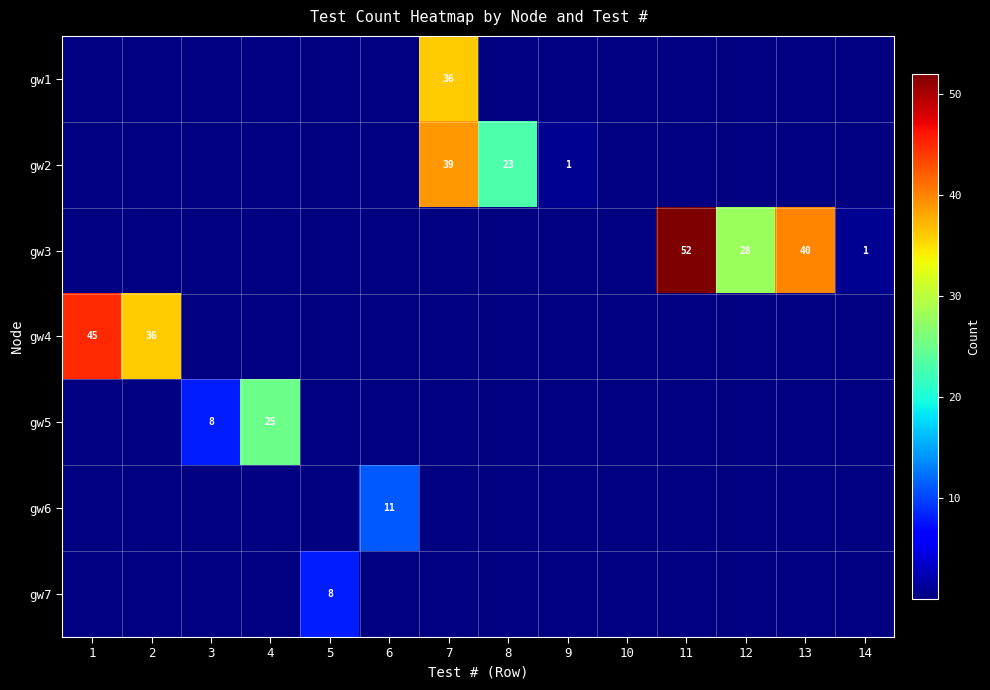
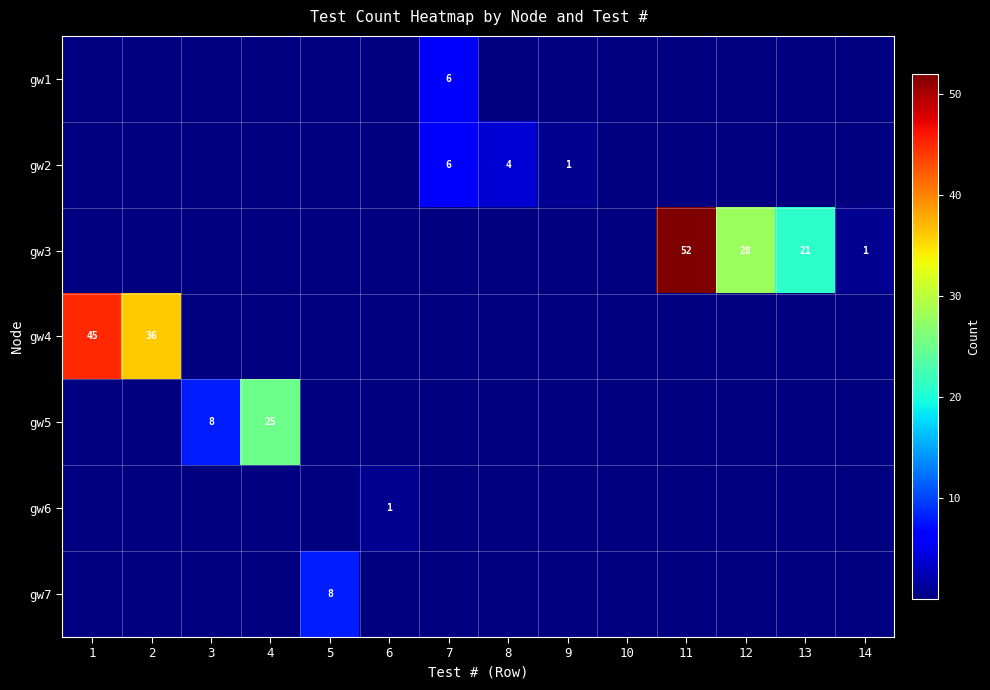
gw1, 7: 36 -> 6
gw2, 7: 39 -> 6
gw2, 8: 23 -> 4
gw3, 13: 40 -> 21
gw6, 6: 11 -> 1
